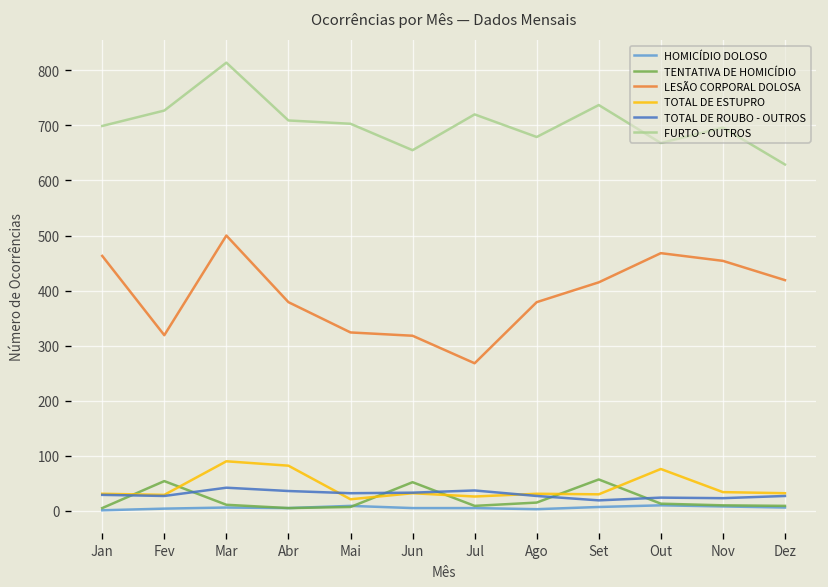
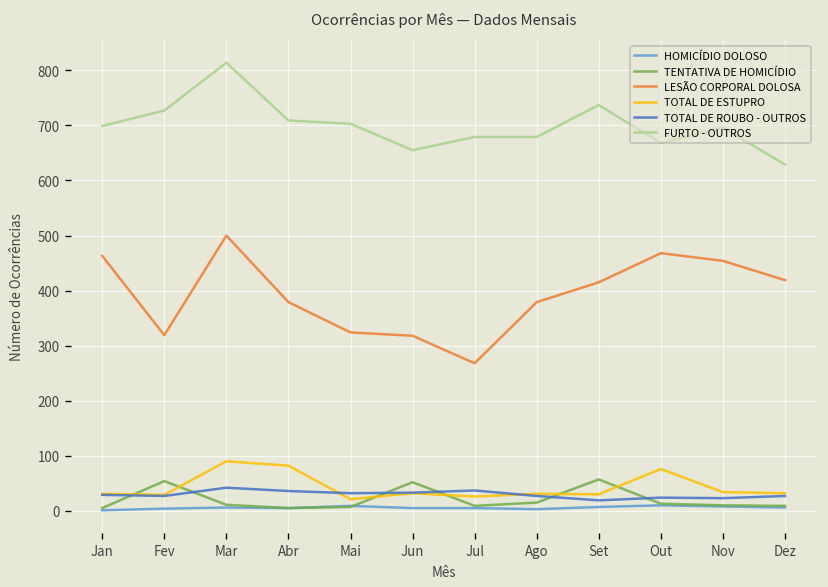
FURTO - OUTROS, Jul: 720 -> 680
